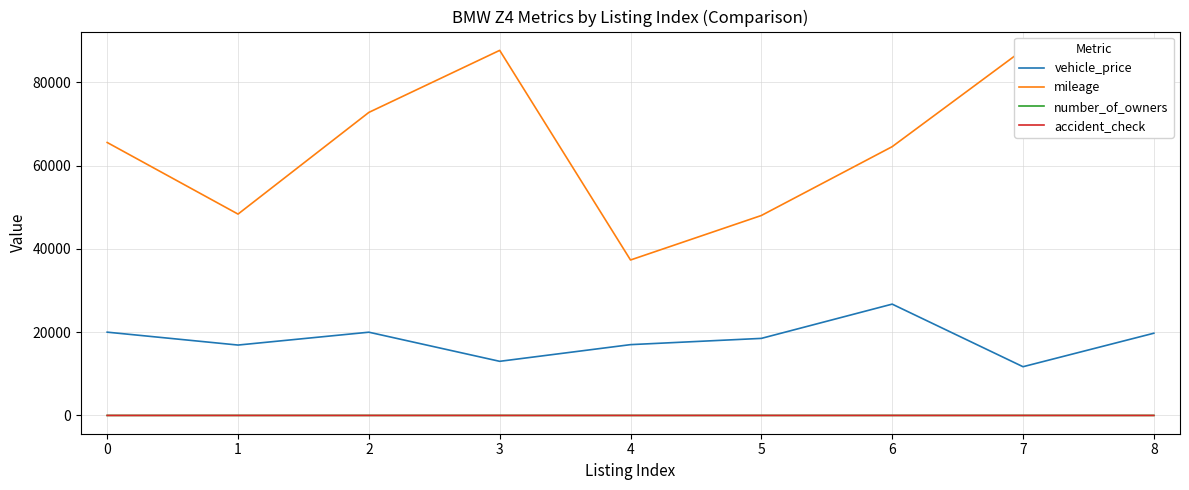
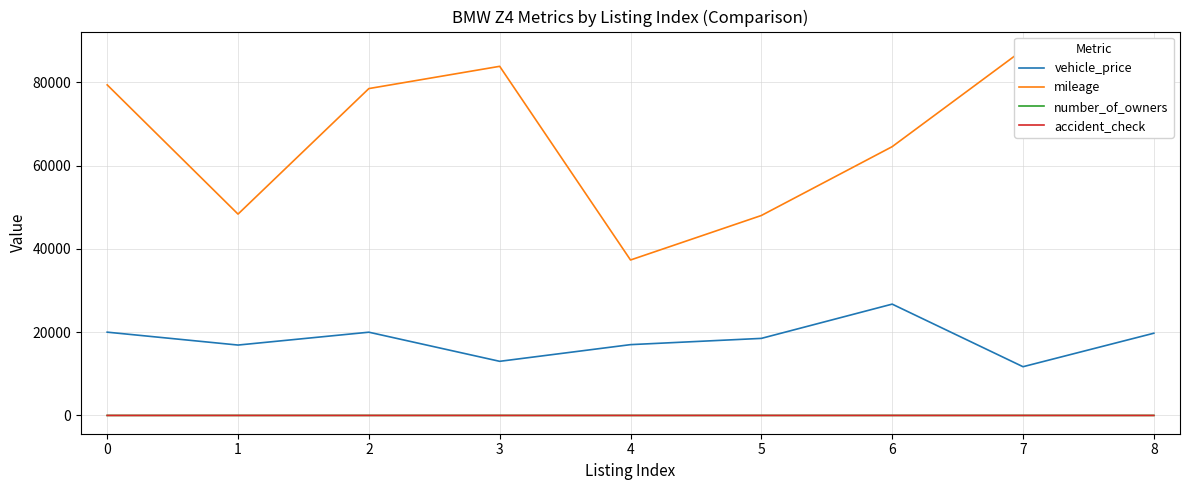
mileage, 0: 66000 -> 79000
mileage, 2: 73000 -> 78000
mileage, 3: 88000 -> 84000
